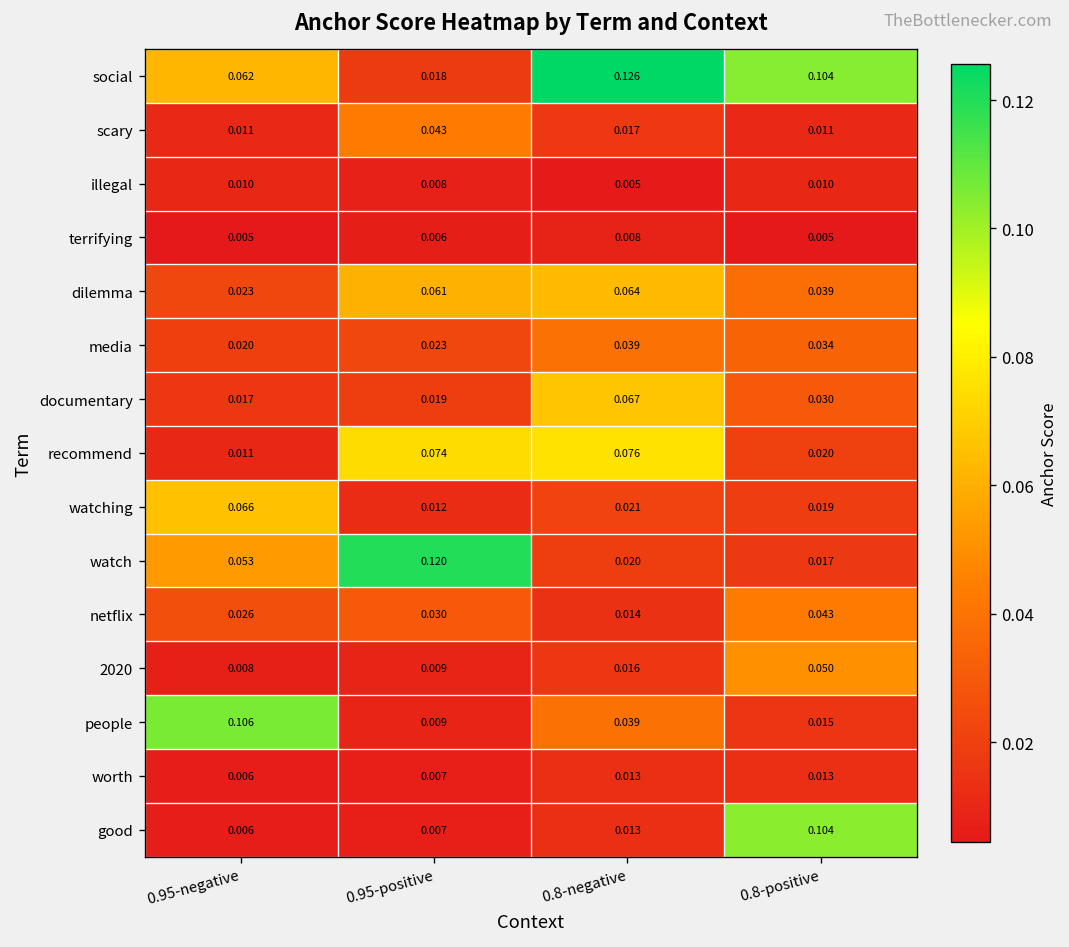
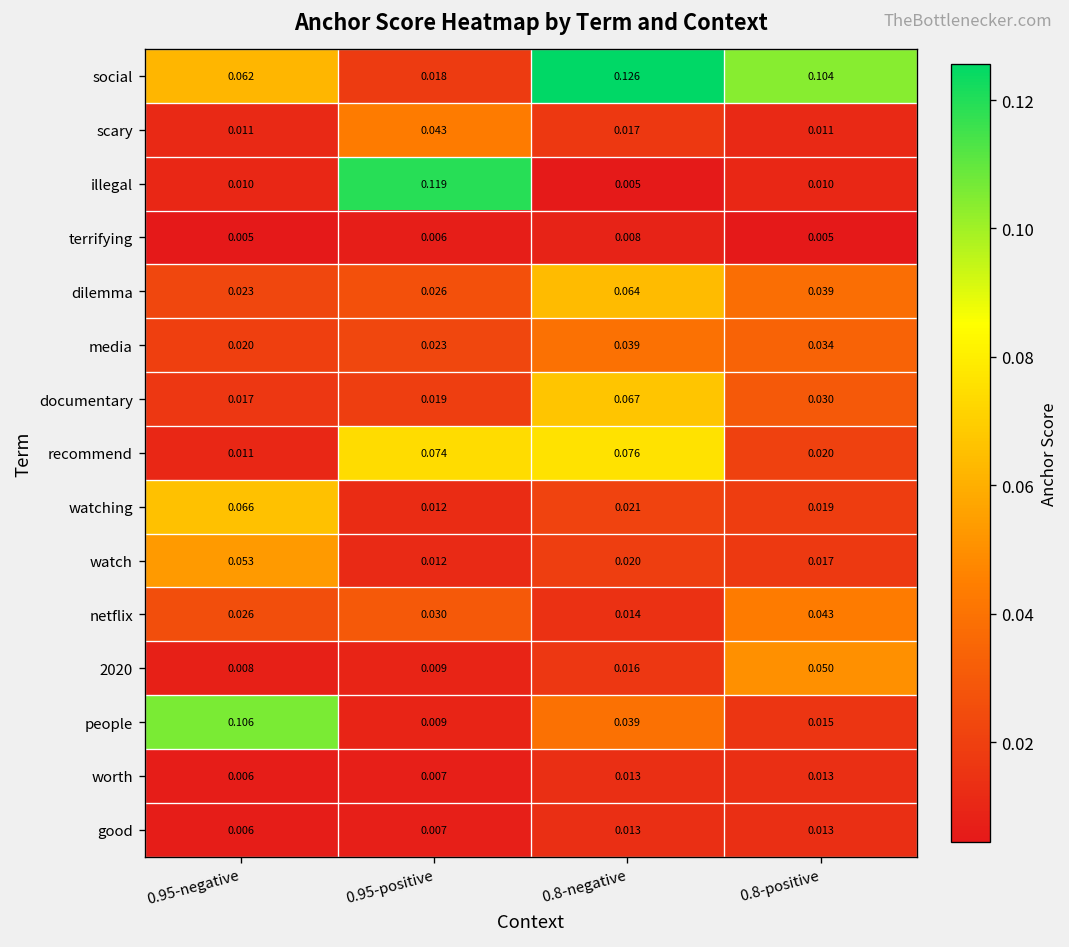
illegal, 0.95-positive: 0.008 -> 0.119
dilemma, 0.95-positive: 0.061 -> 0.026
watch, 0.95-positive: 0.120 -> 0.012
good, 0.8-positive: 0.104 -> 0.013
